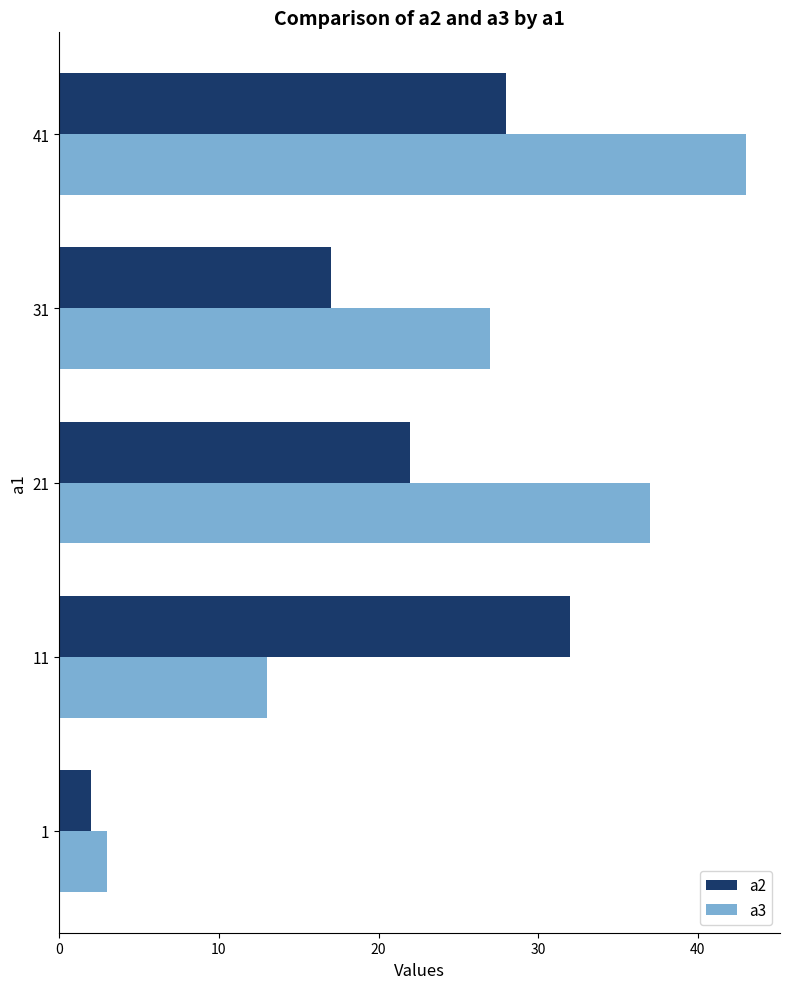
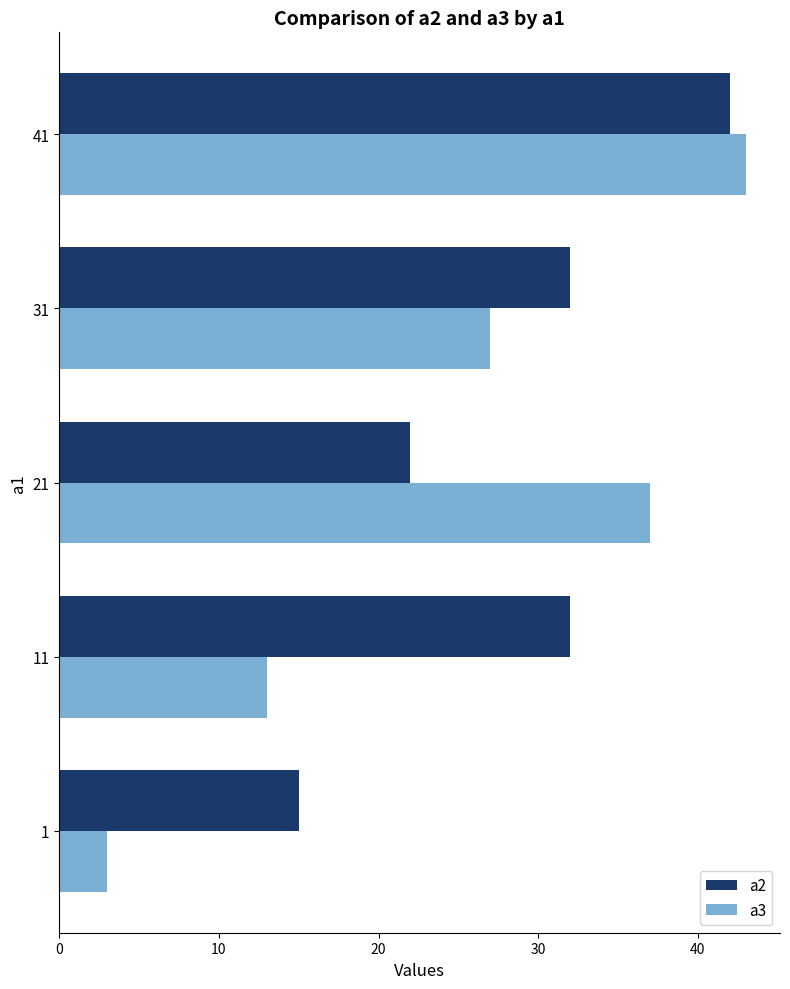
a2, 41: 28 -> 42
a2, 31: 17 -> 32
a2, 1: 2 -> 15
